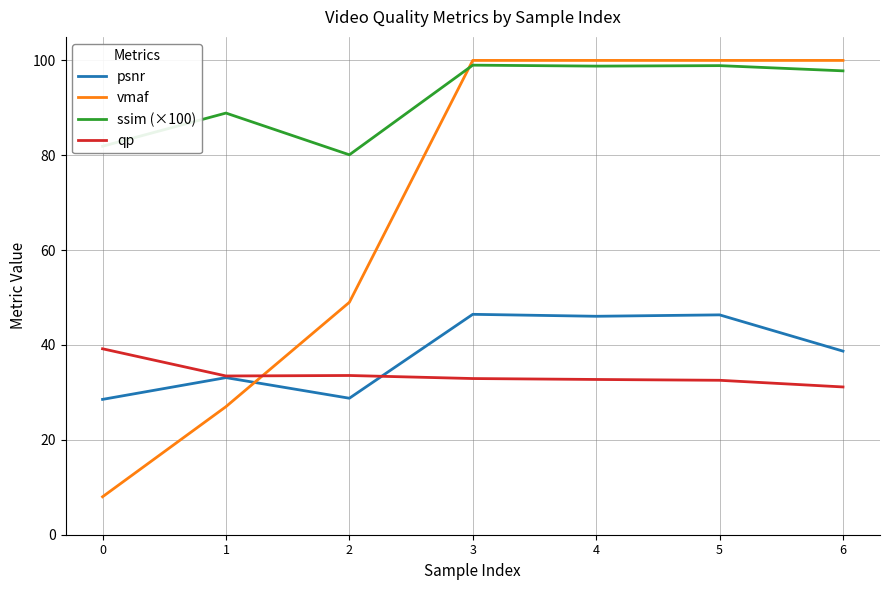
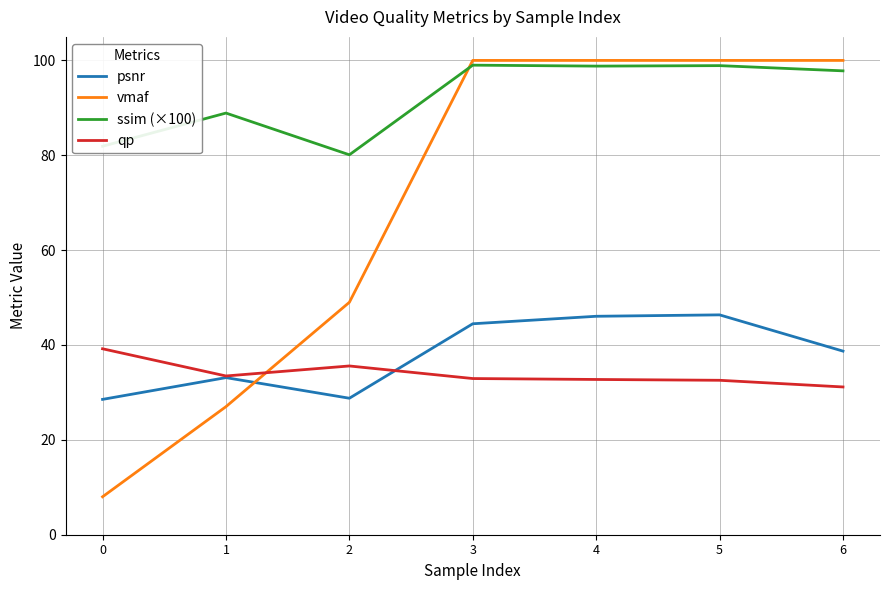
qp, 2: 34 -> 36
psnr, 3: 46 -> 44
